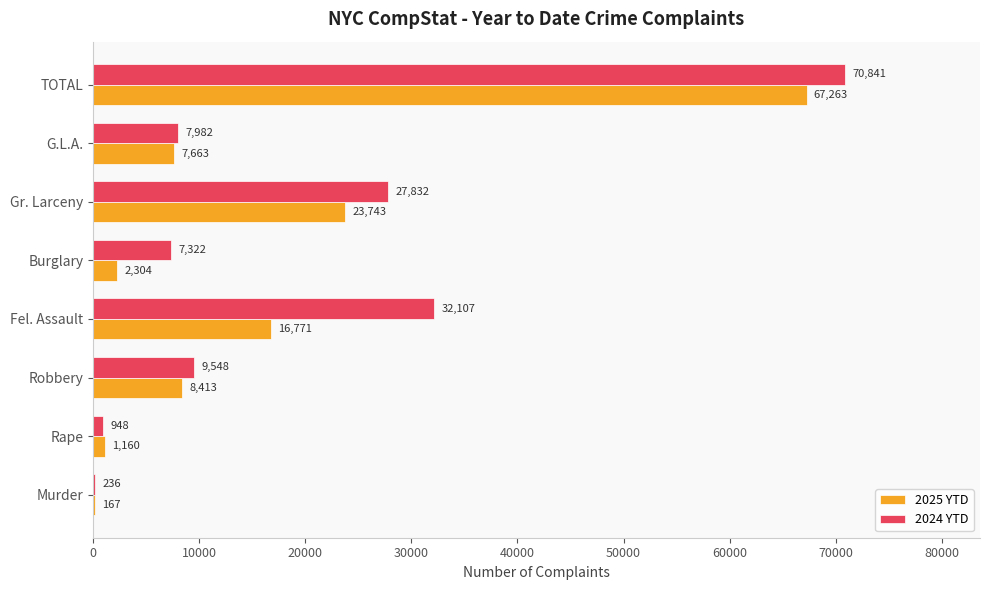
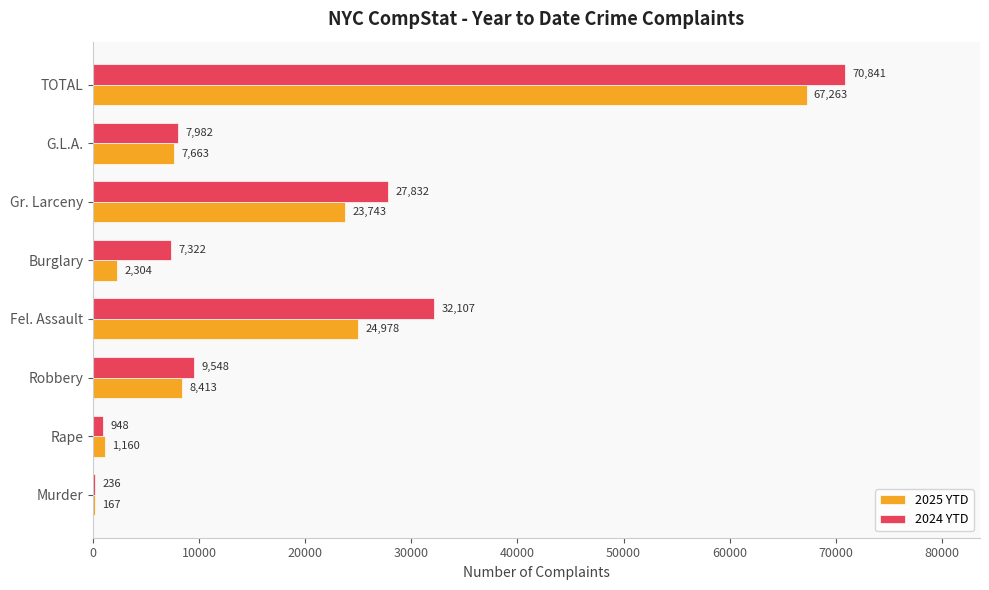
2025 YTD, Fel. Assault: 16,771 -> 24,978
